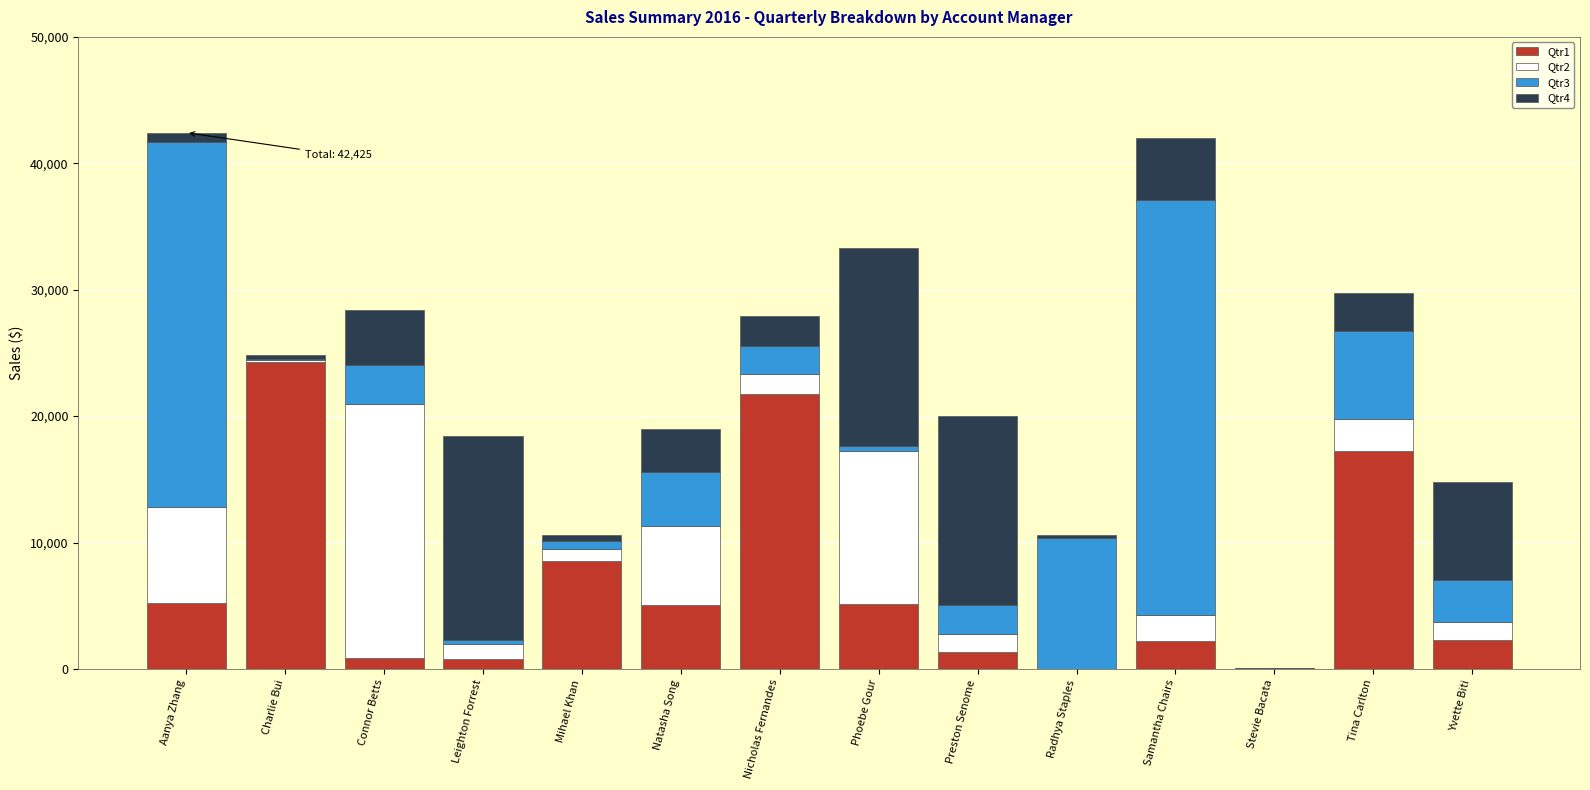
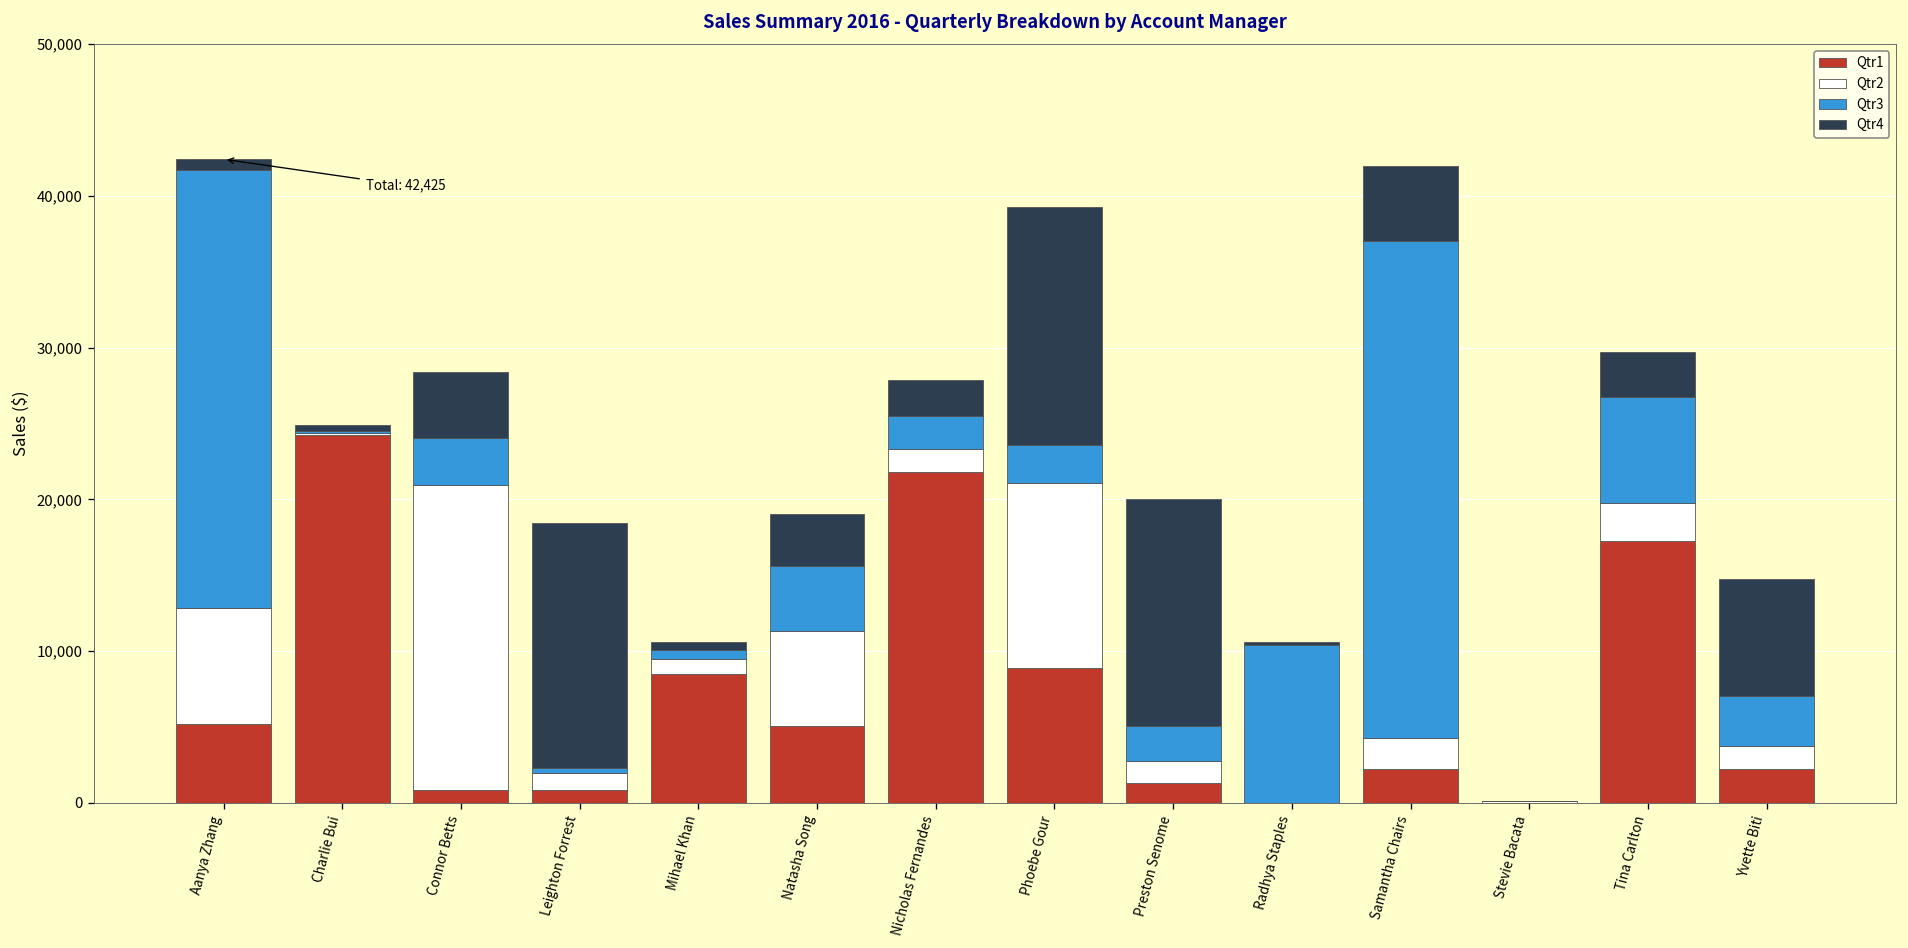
Qtr1, Phoebe Gour: 5,100 -> 8,900
Qtr3, Phoebe Gour: 400 -> 2,500
